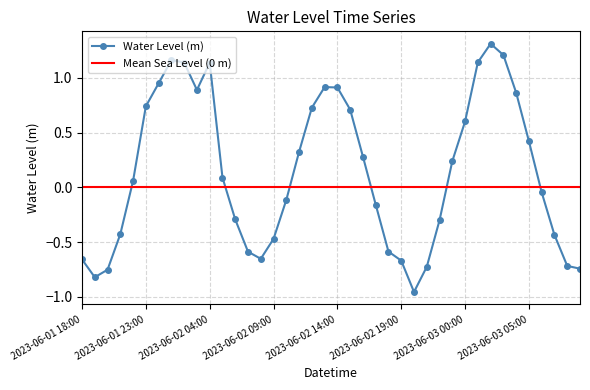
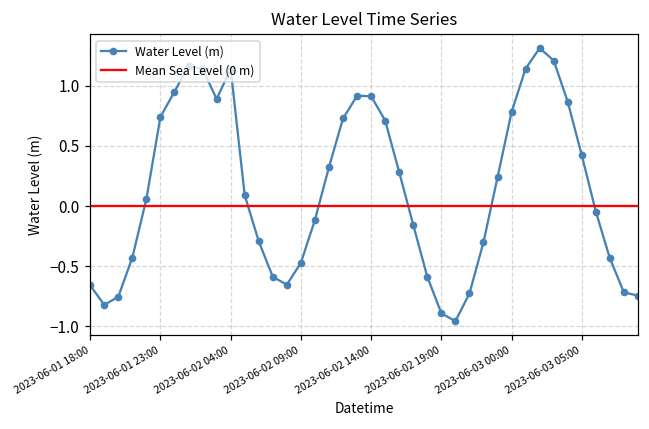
2023-06-02 19:00: -0.67 -> -0.89
2023-06-03 00:00: 0.60 -> 0.78
